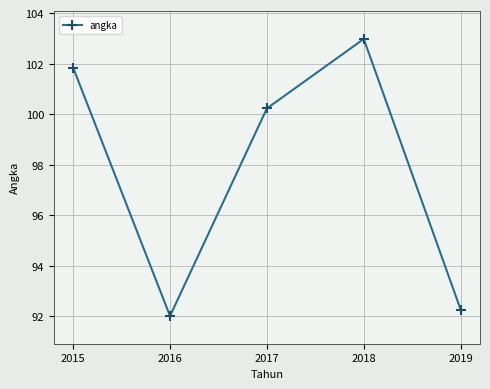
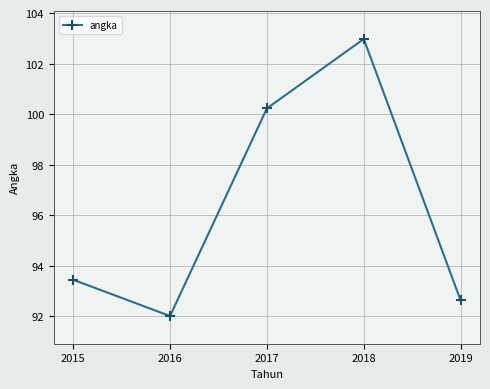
2015: 101.8 -> 93.5
2019: 92.3 -> 92.6
